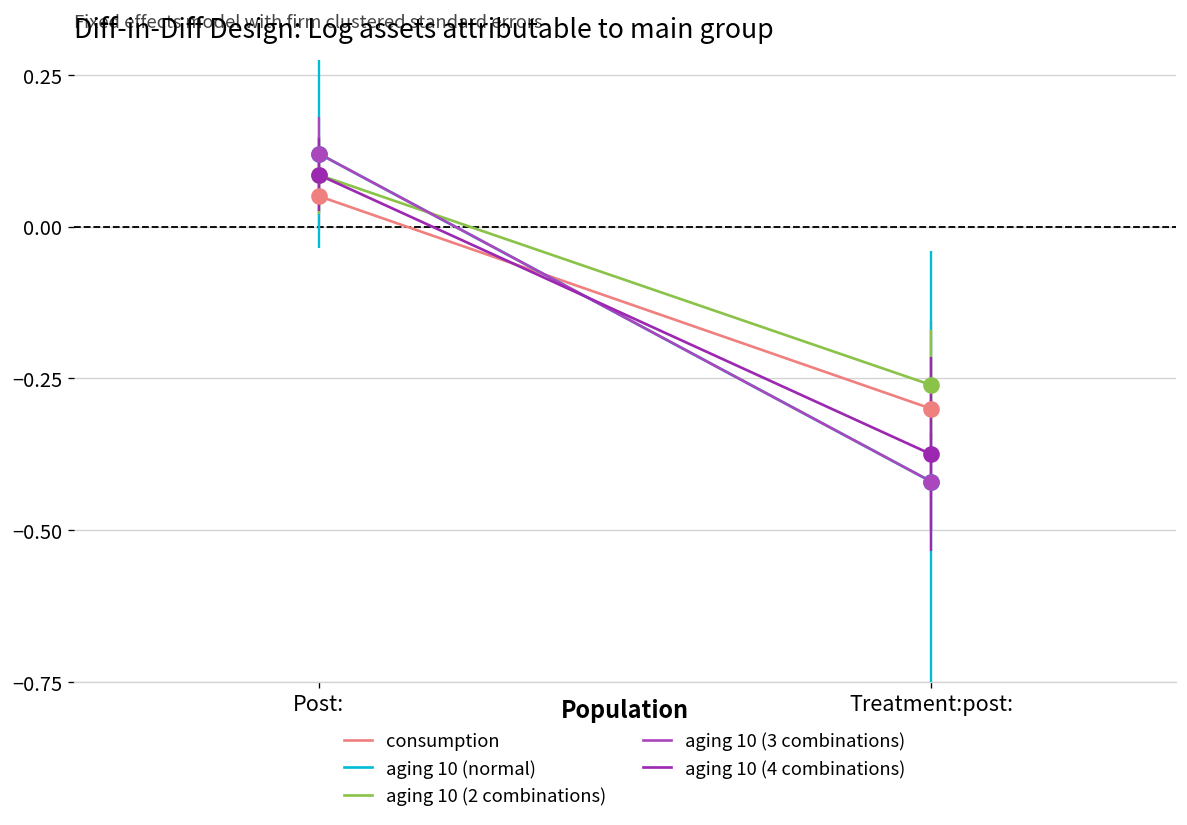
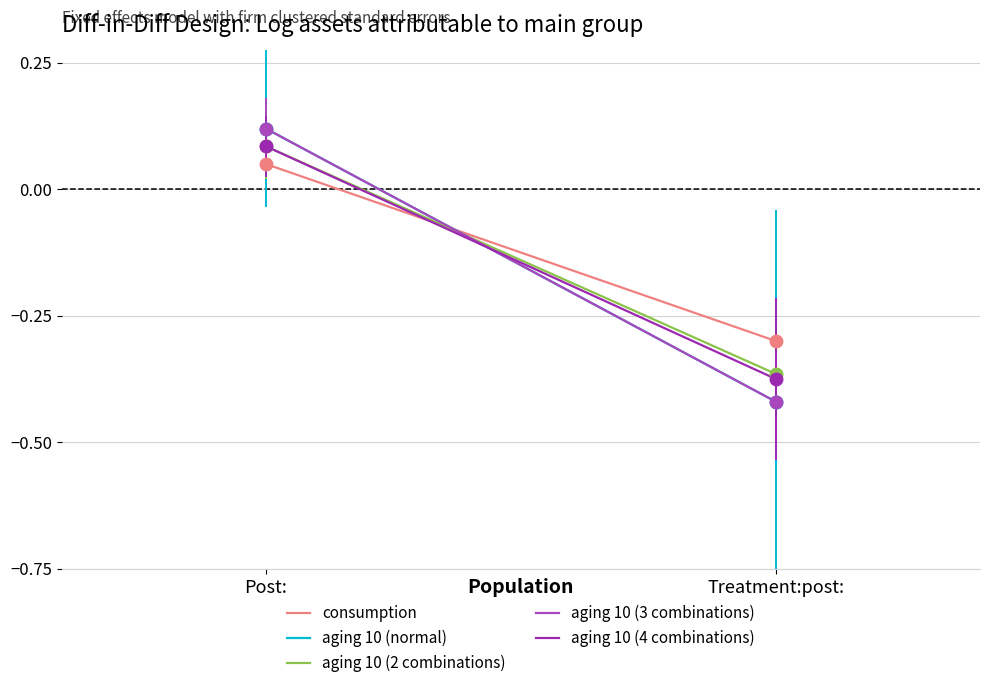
aging 10 (2 combinations), Treatment:post:: -0.26 -> -0.37
